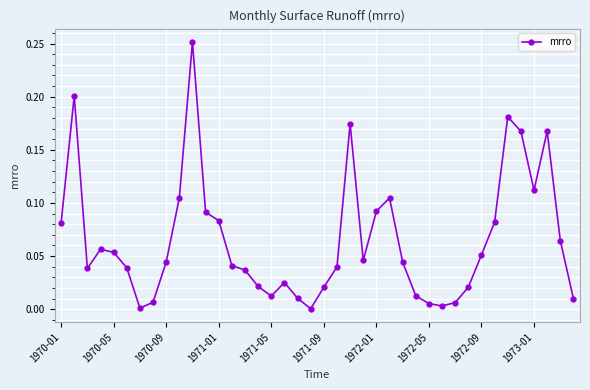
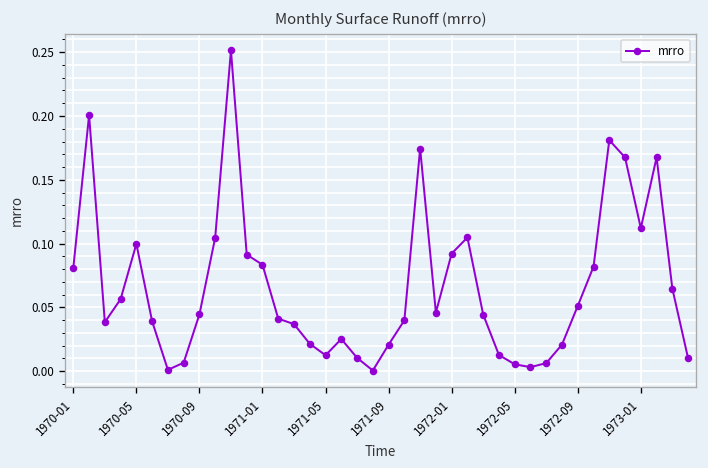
1970-05: 0.054 -> 0.100
